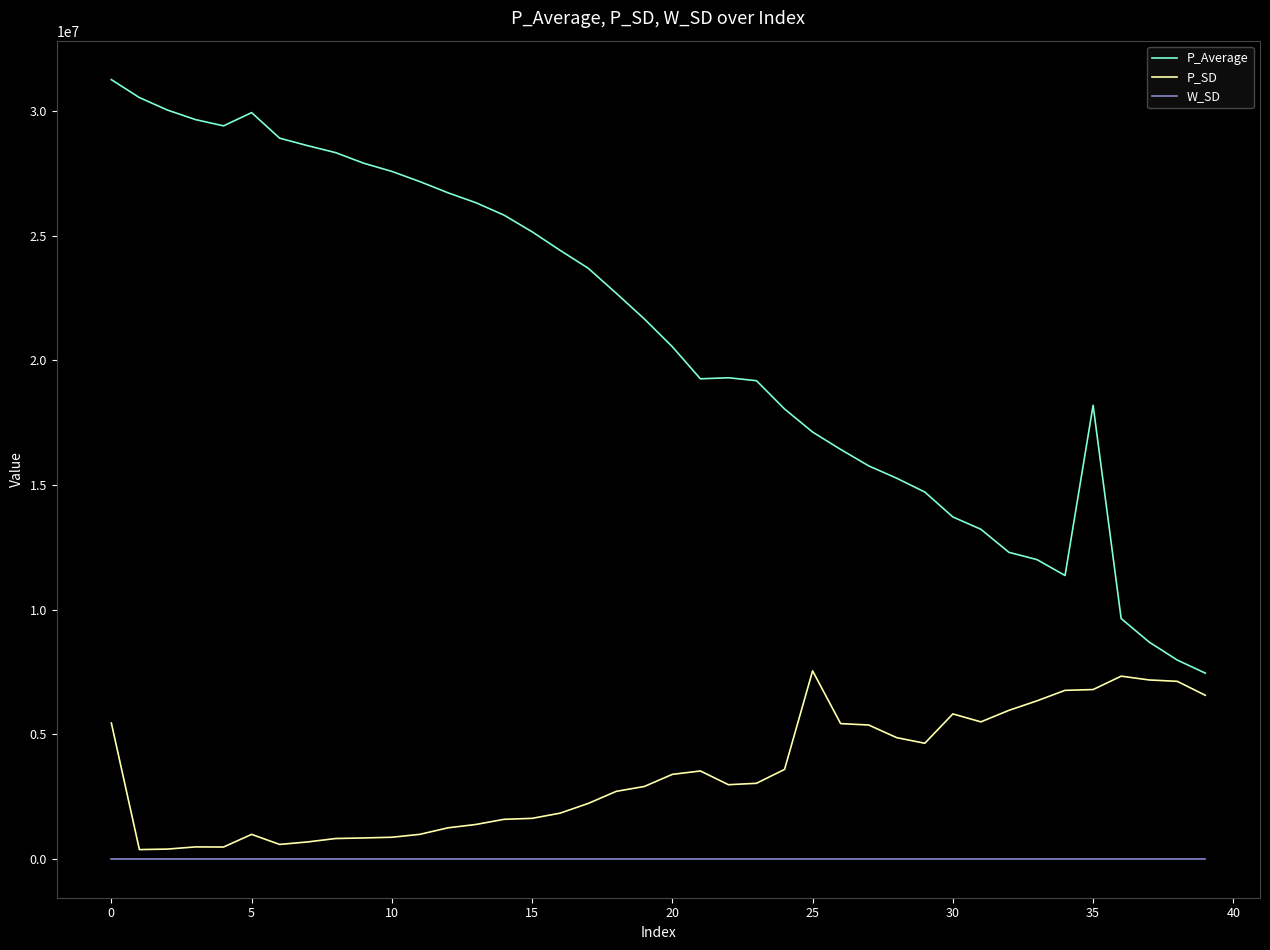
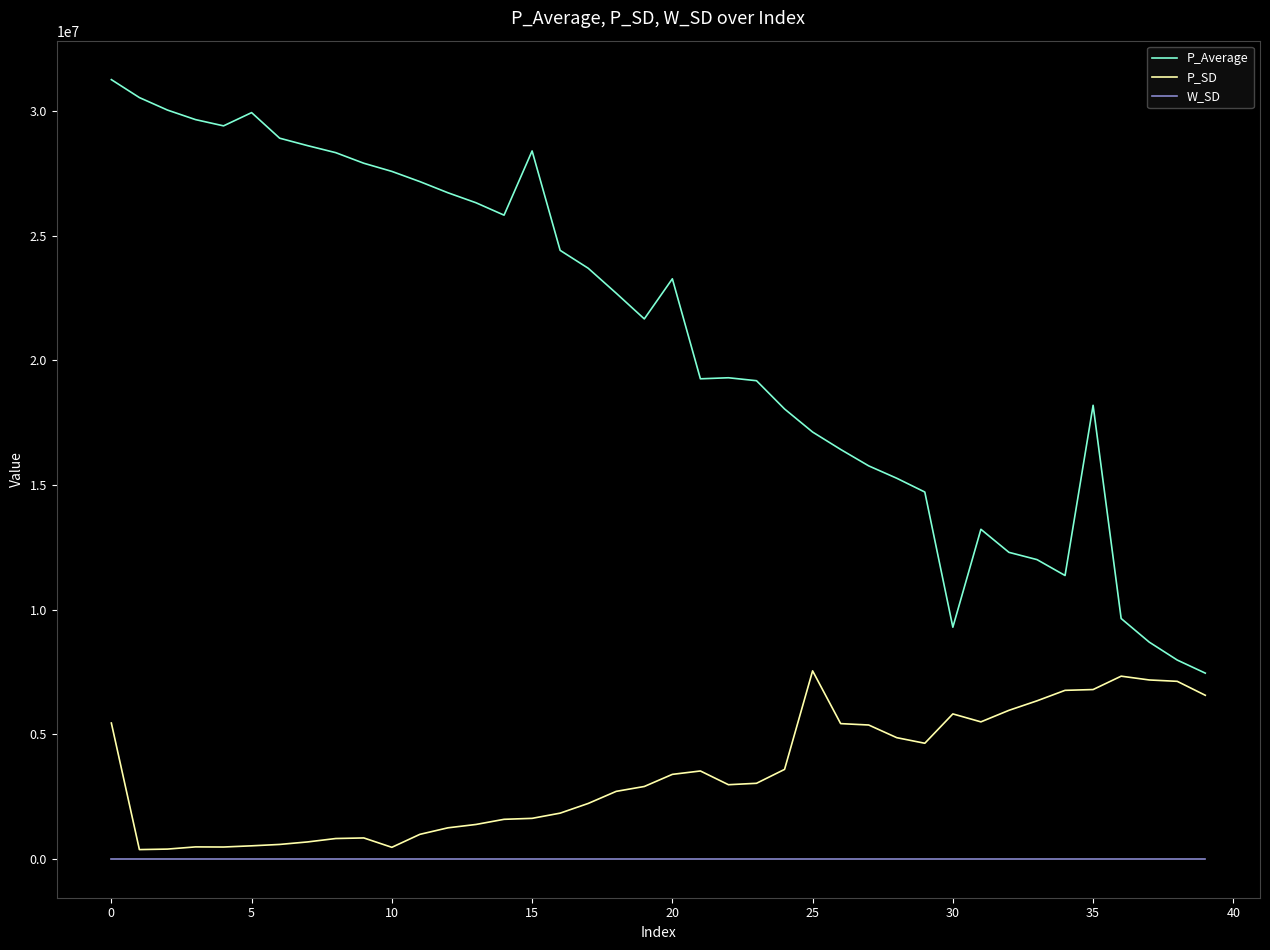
P_SD, 5: 1000000 -> 500000
P_SD, 10: 900000 -> 500000
P_Average, 15: 25200000 -> 28400000
P_Average, 20: 20500000 -> 23300000
P_Average, 30: 13700000 -> 9300000
